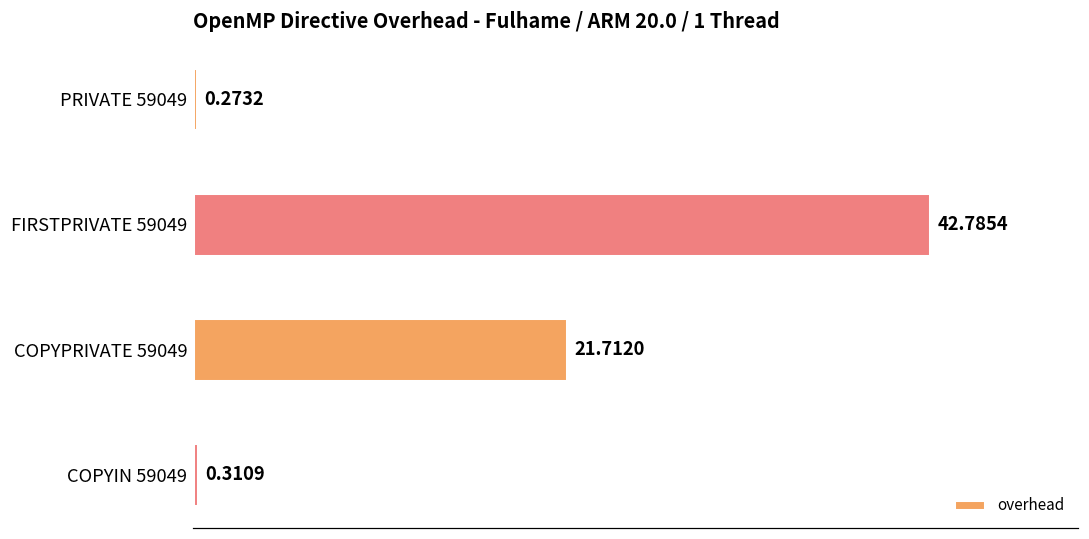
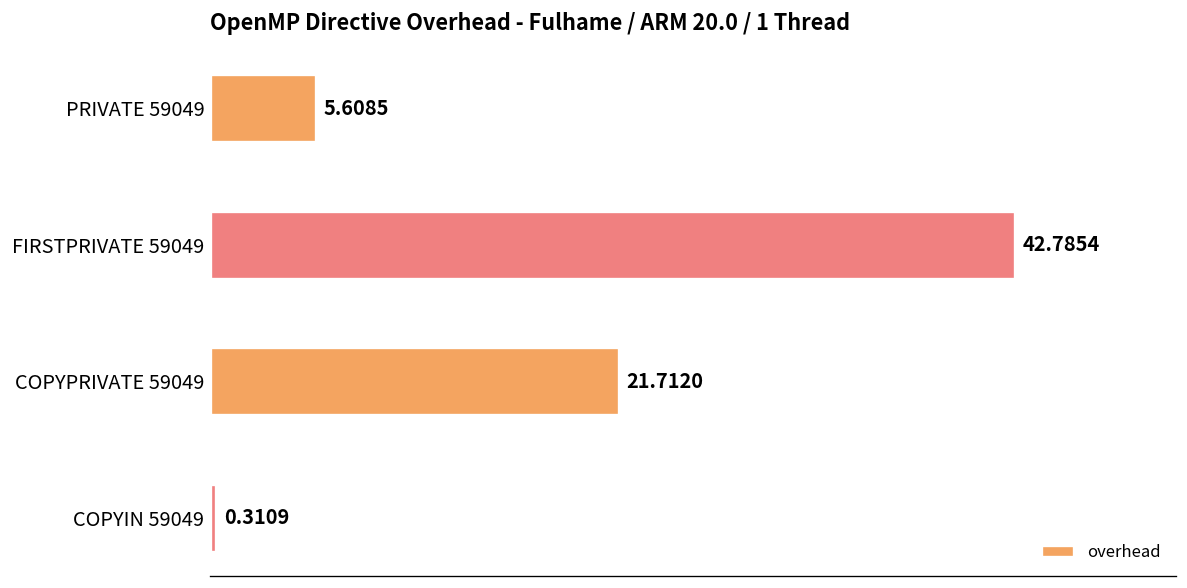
PRIVATE 59049: 0.2732 -> 5.6085
